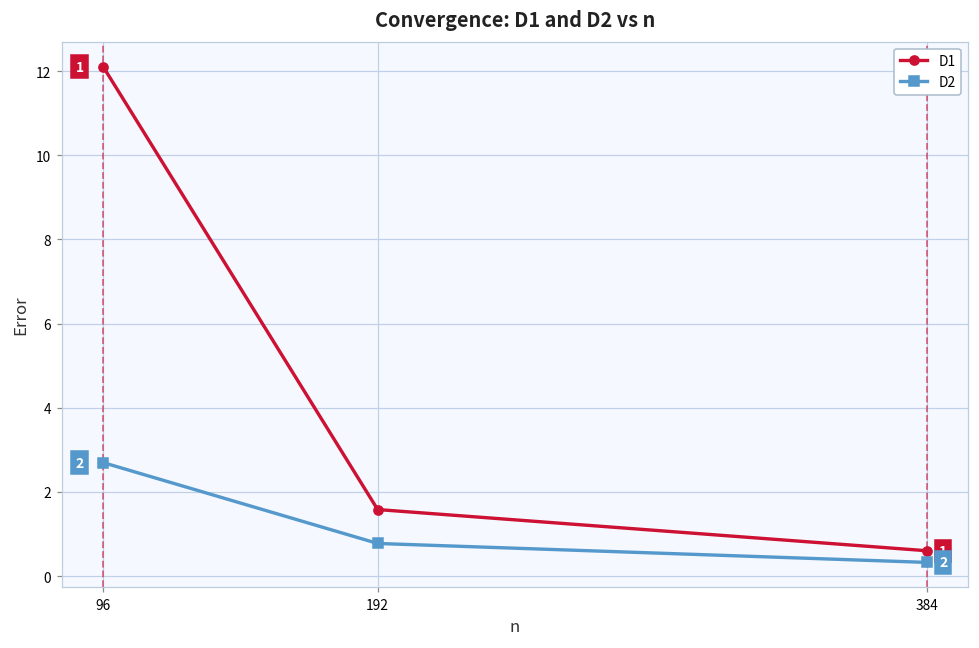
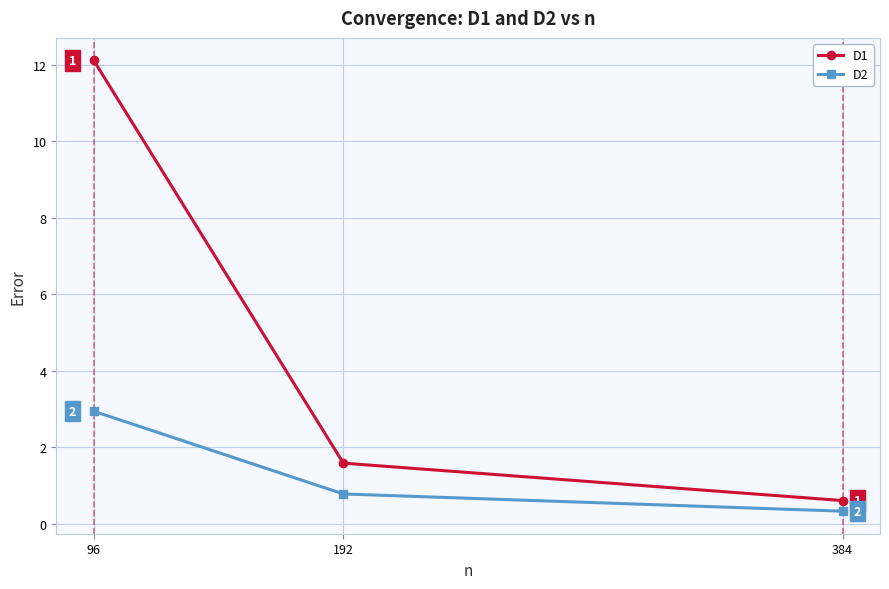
D2, 96: 2.7 -> 2.9
